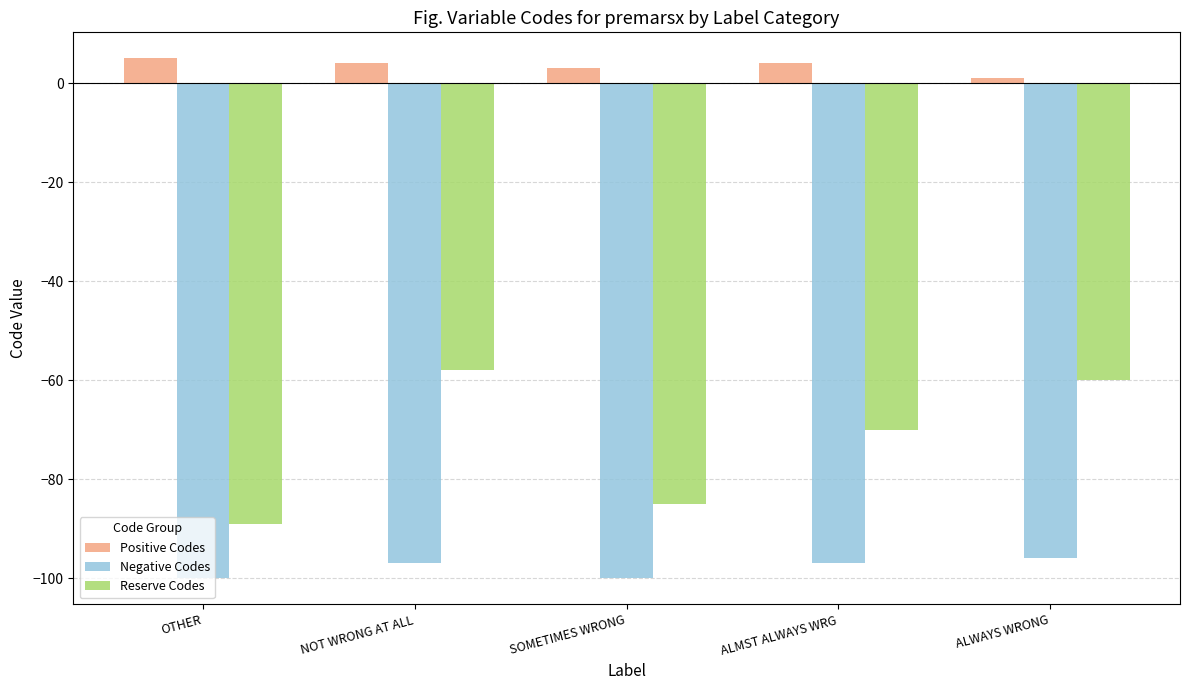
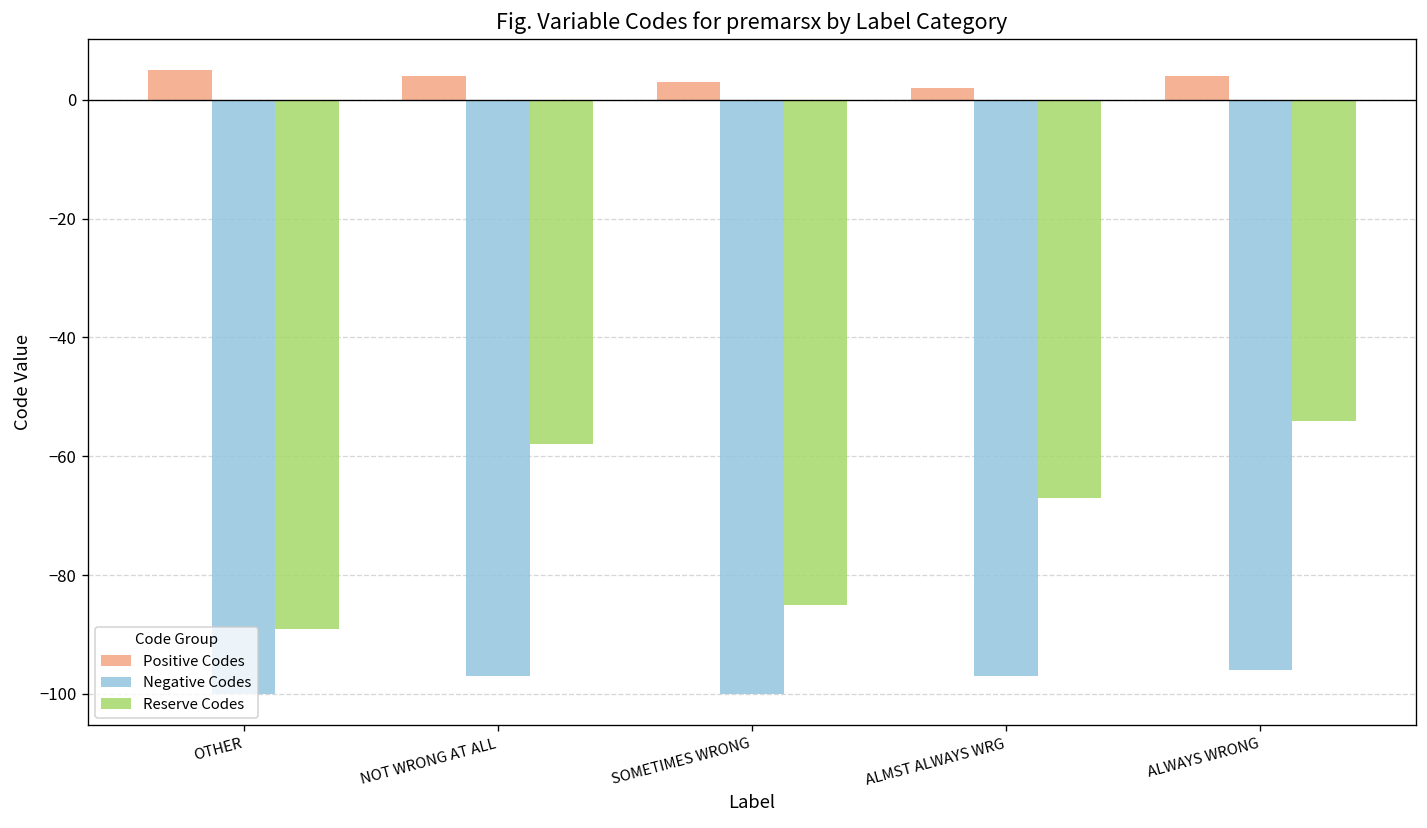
Positive Codes, ALMST ALWAYS WRG: 4 -> 2
Reserve Codes, ALMST ALWAYS WRG: -70 -> -67
Positive Codes, ALWAYS WRONG: 1 -> 4
Reserve Codes, ALWAYS WRONG: -60 -> -54
